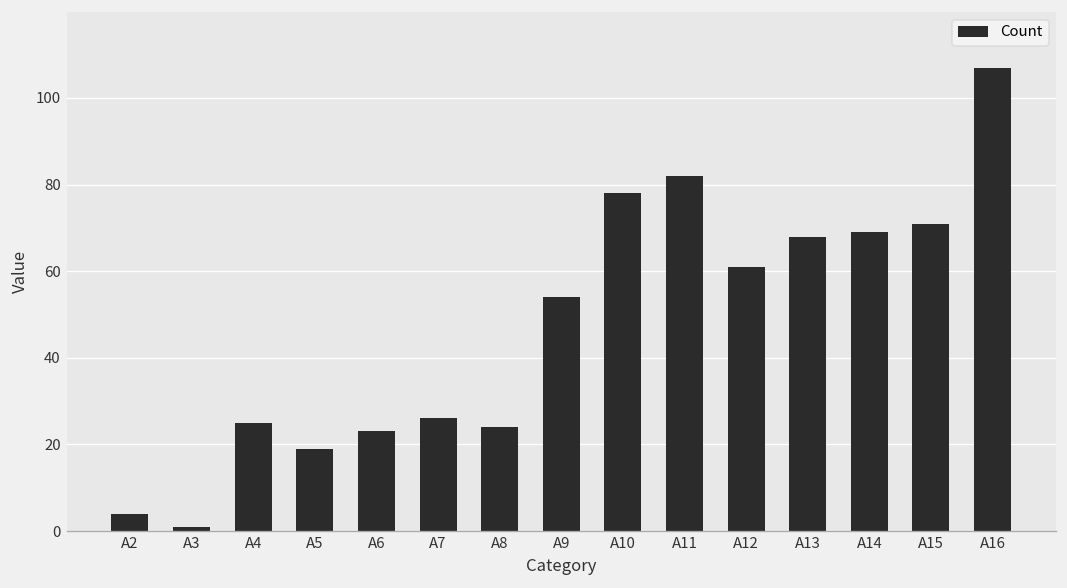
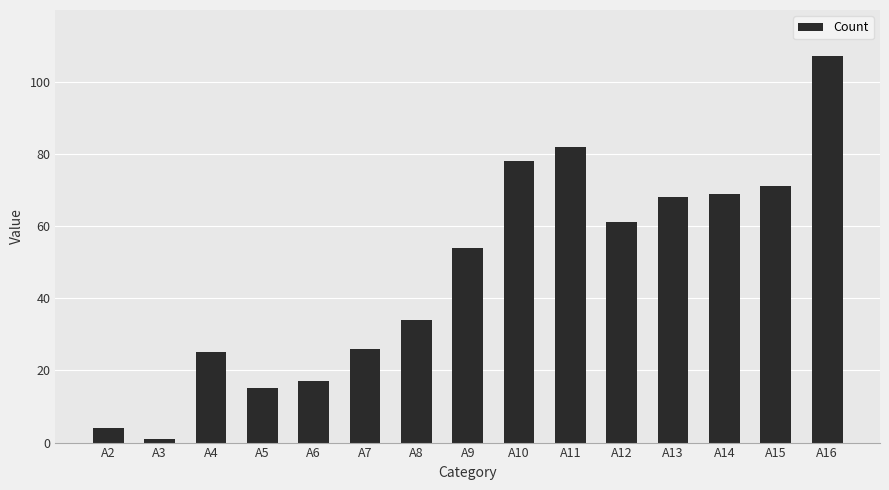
A5: 19 -> 15
A6: 23 -> 17
A8: 24 -> 34
